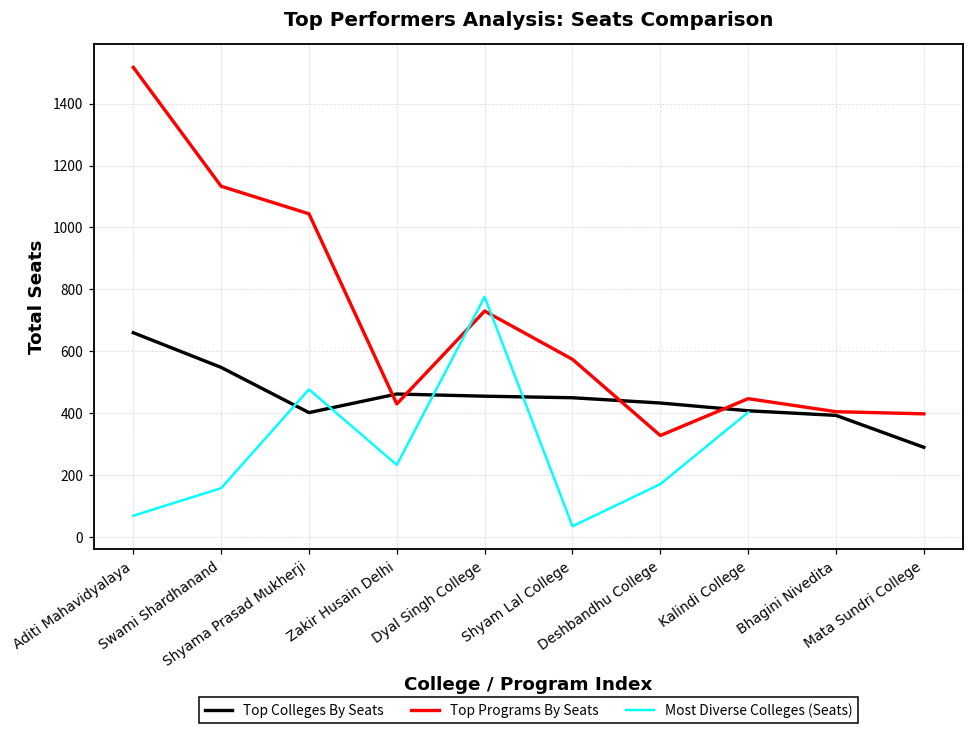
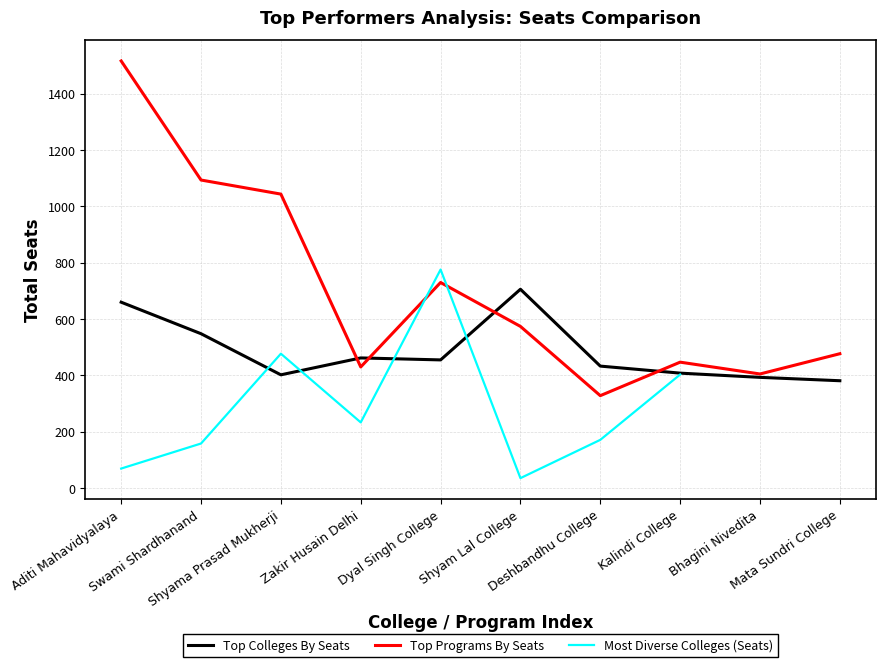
Top Programs By Seats, Swami Shardhanand: 1130 -> 1090
Top Colleges By Seats, Shyam Lal College: 450 -> 710
Top Colleges By Seats, Mata Sundri College: 290 -> 380
Top Programs By Seats, Mata Sundri College: 400 -> 480
